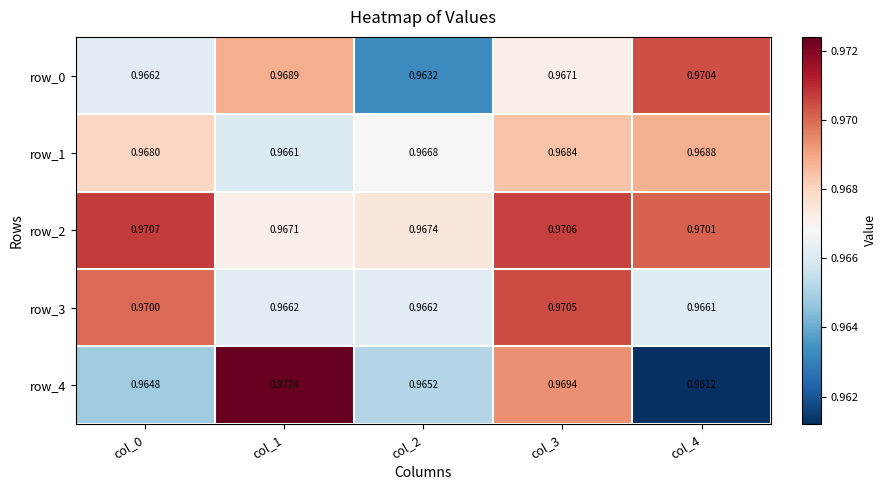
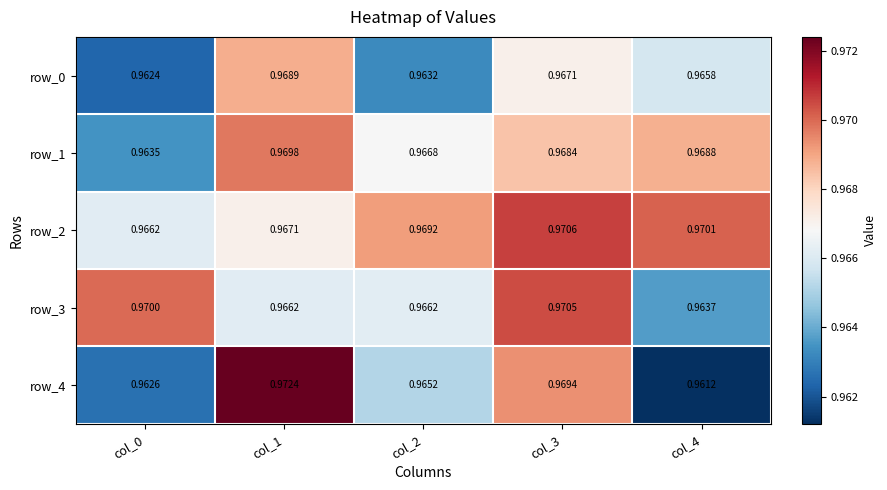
row_0, col_0: 0.9662 -> 0.9624
row_0, col_4: 0.9704 -> 0.9658
row_1, col_0: 0.9680 -> 0.9635
row_1, col_1: 0.9661 -> 0.9698
row_2, col_0: 0.9707 -> 0.9662
row_2, col_2: 0.9674 -> 0.9692
row_3, col_4: 0.9661 -> 0.9637
row_4, col_0: 0.9648 -> 0.9626
